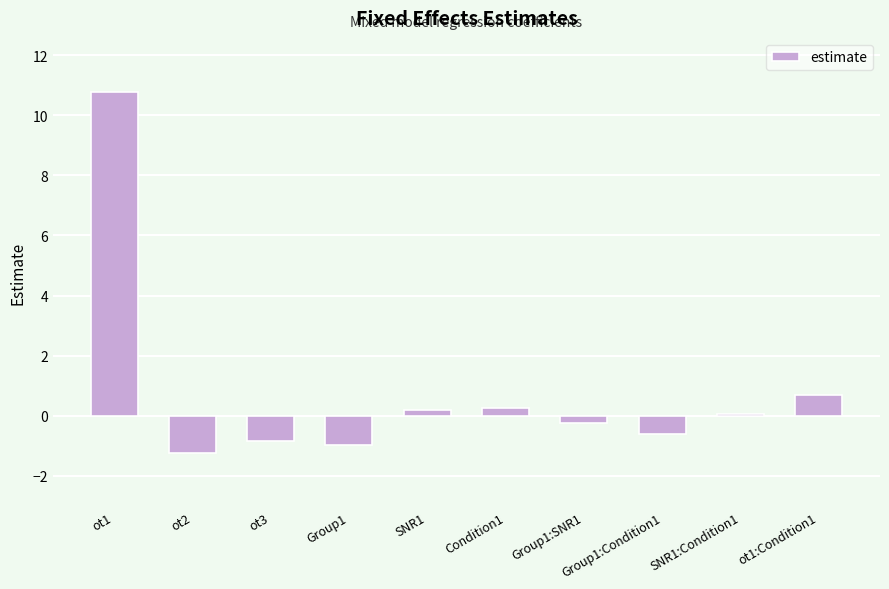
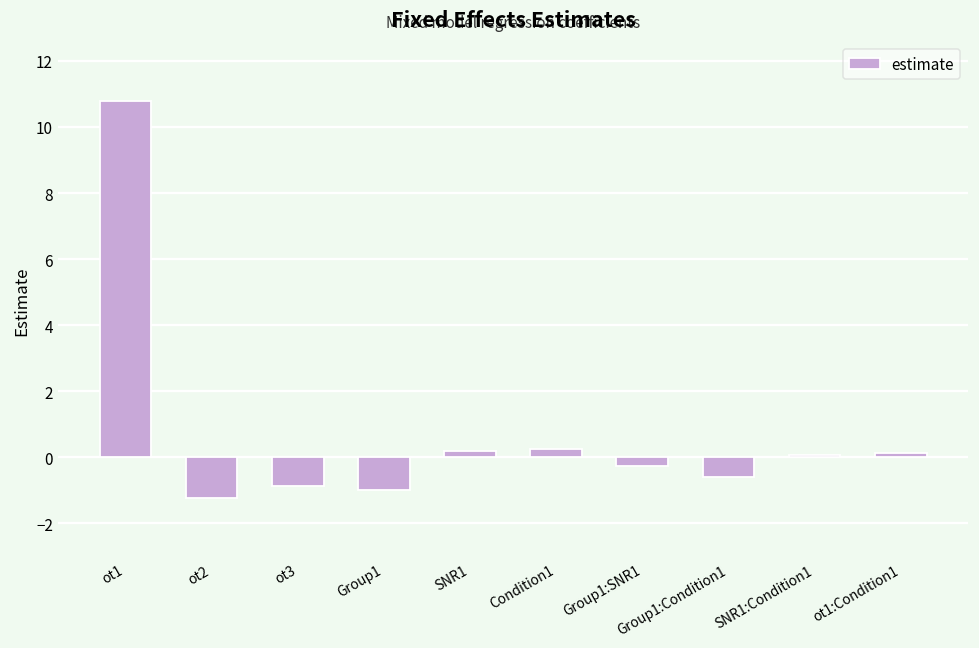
ot1:Condition1: 0.7 -> 0.1
